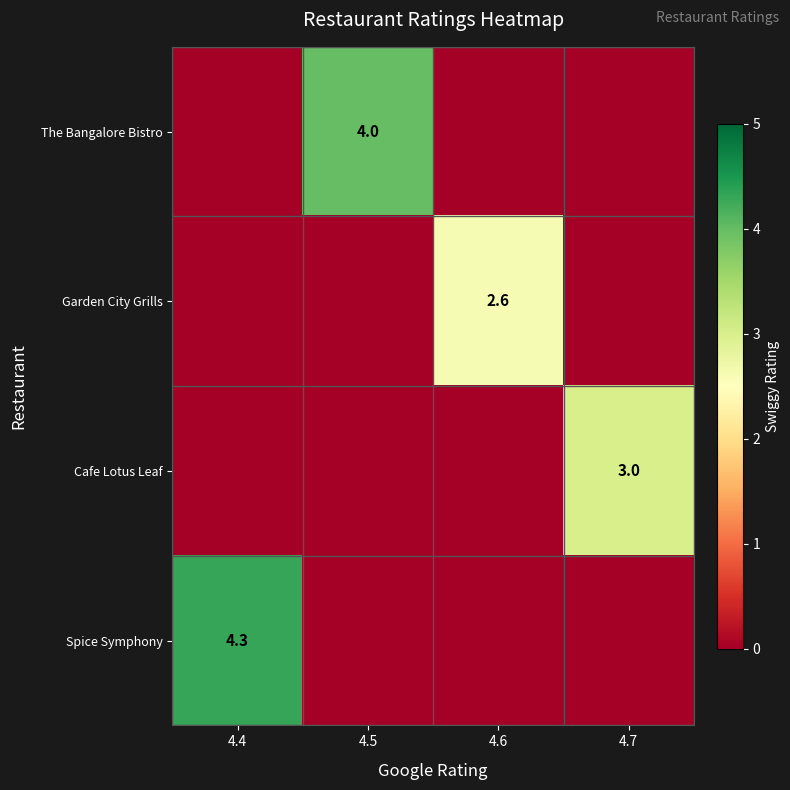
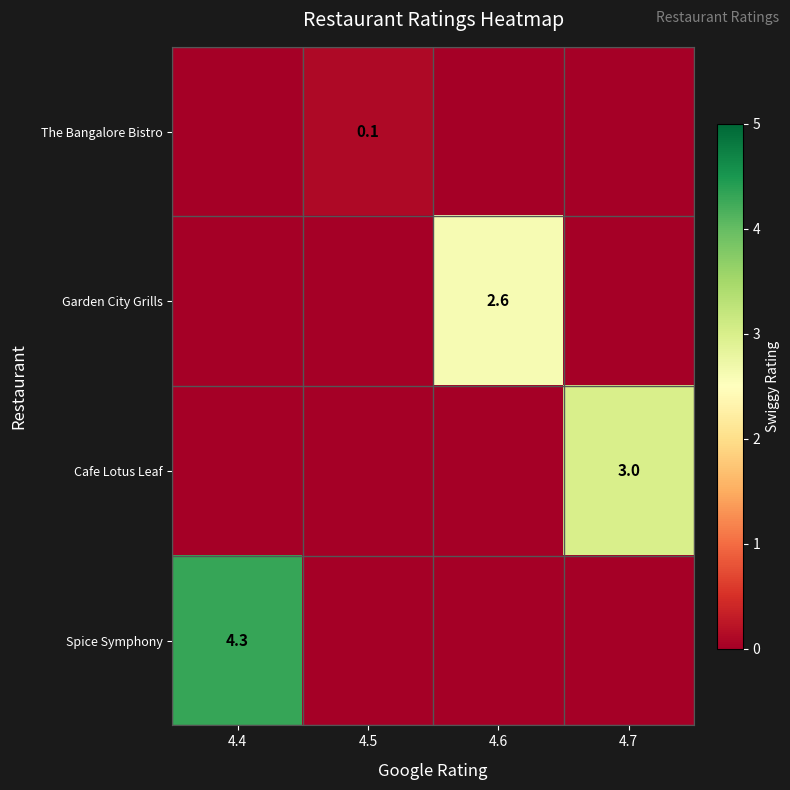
The Bangalore Bistro, 4.5: 4.0 -> 0.1
